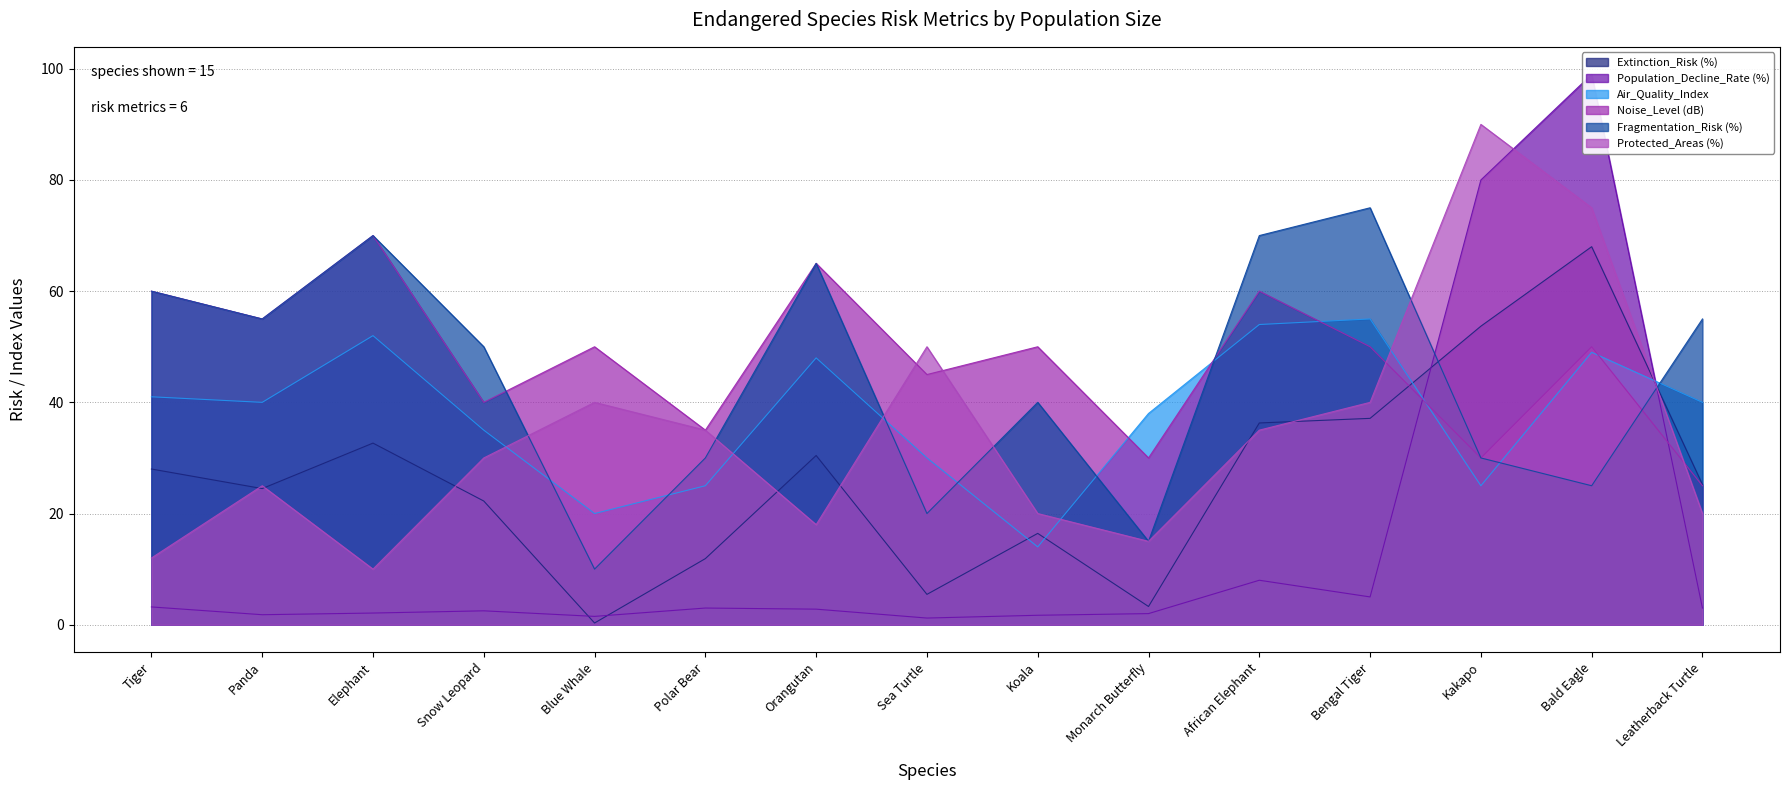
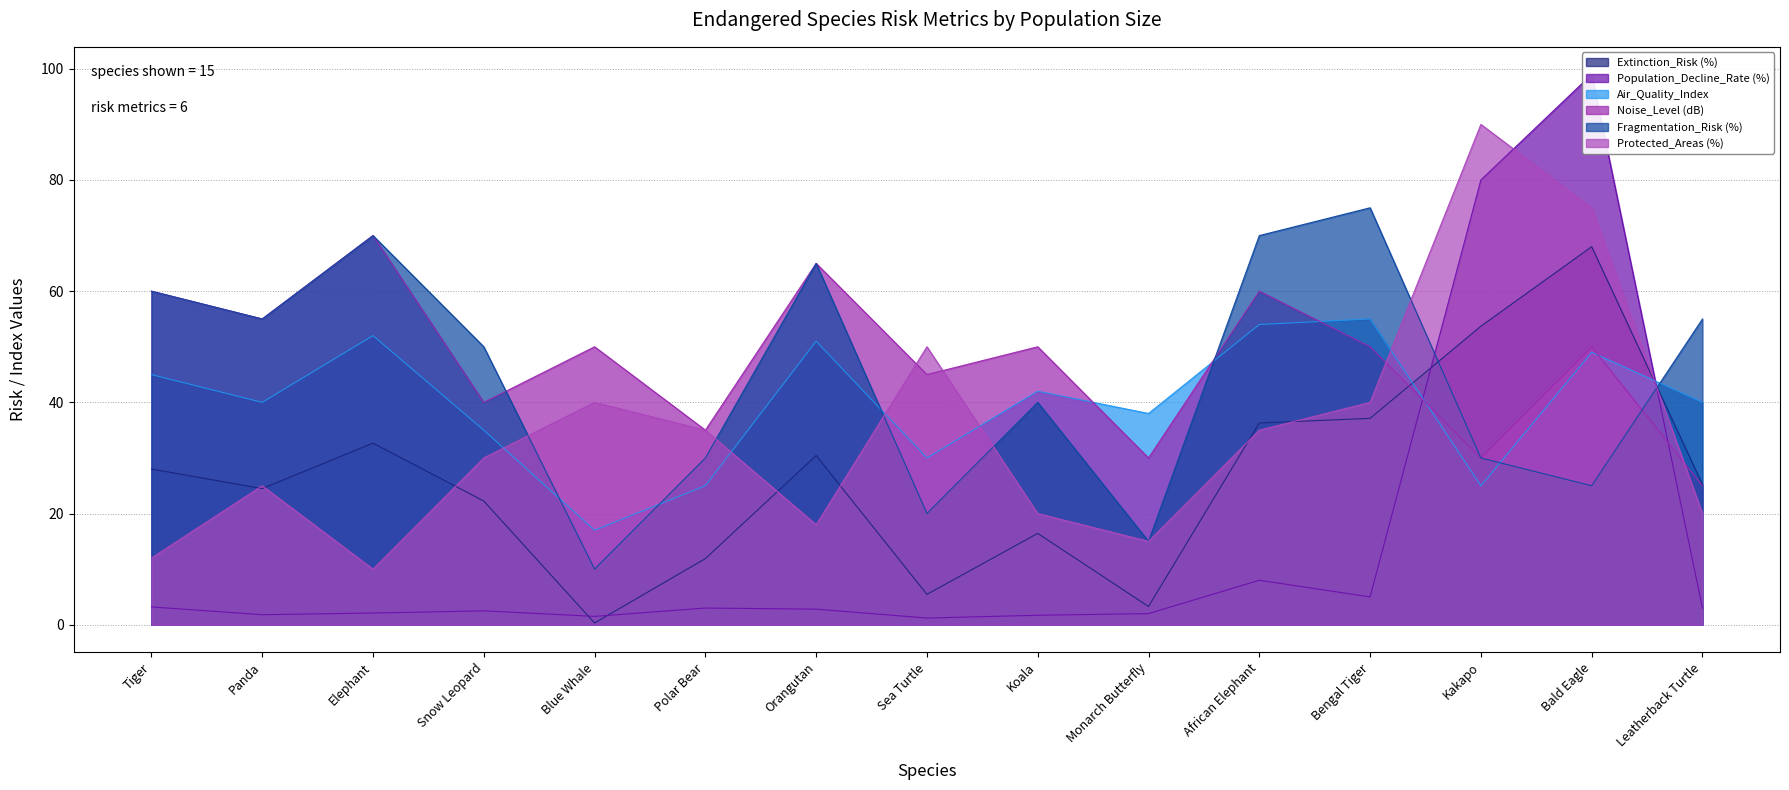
Air_Quality_Index, Tiger: 41 -> 45
Air_Quality_Index, Blue Whale: 20 -> 17
Air_Quality_Index, Orangutan: 48 -> 51
Air_Quality_Index, Koala: 14 -> 42
